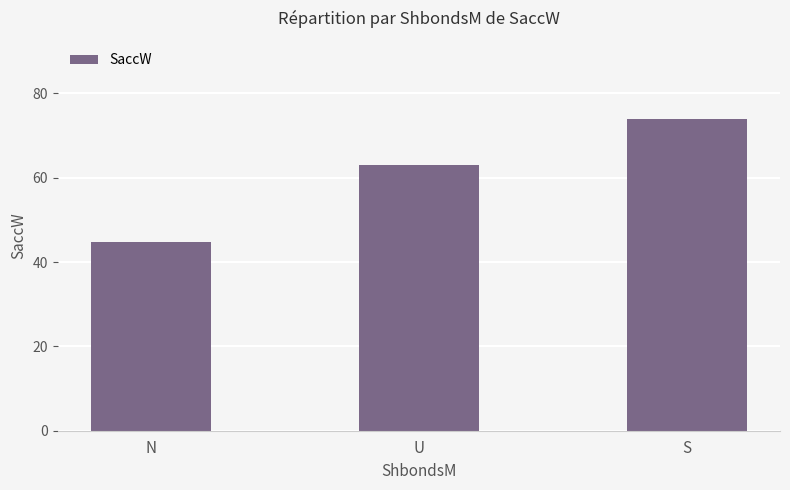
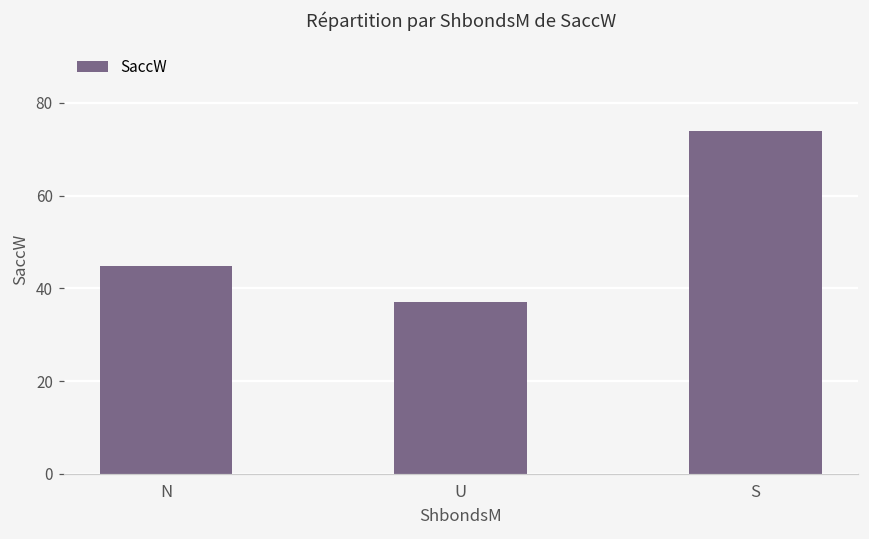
U: 63 -> 37
